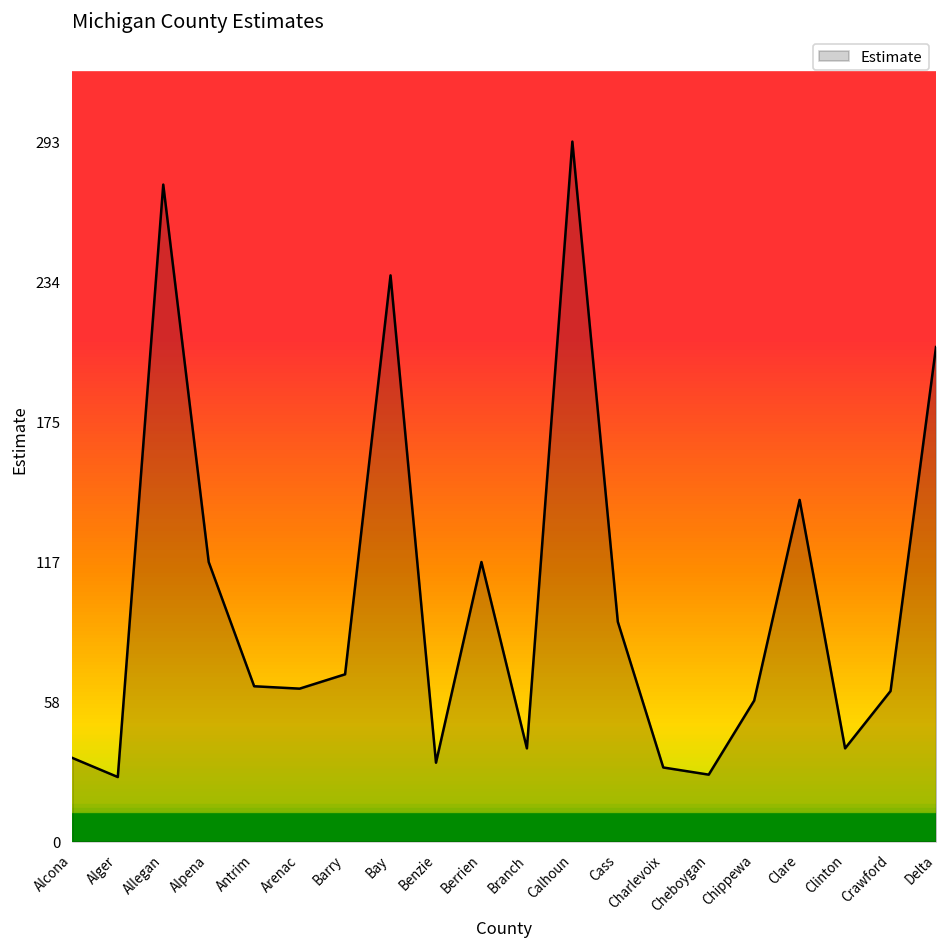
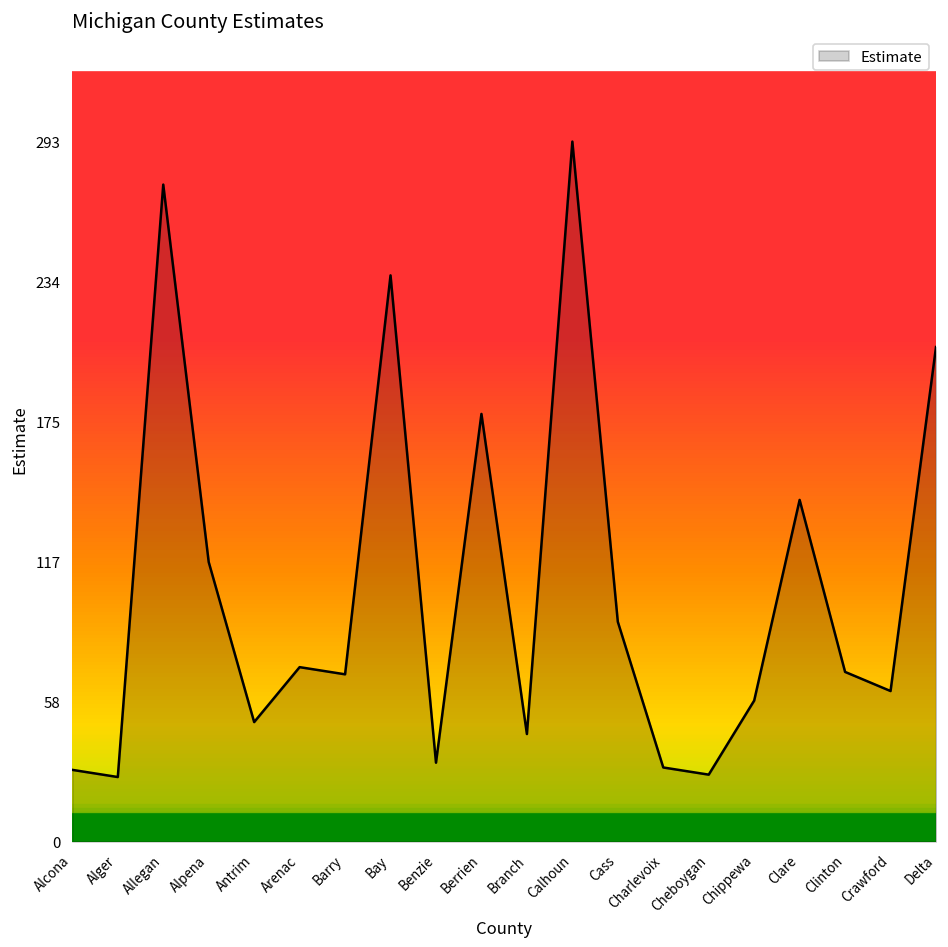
Alcona: 35 -> 30
Antrim: 65 -> 50
Arenac: 64 -> 73
Berrien: 117 -> 179
Branch: 39 -> 45
Clinton: 39 -> 71
